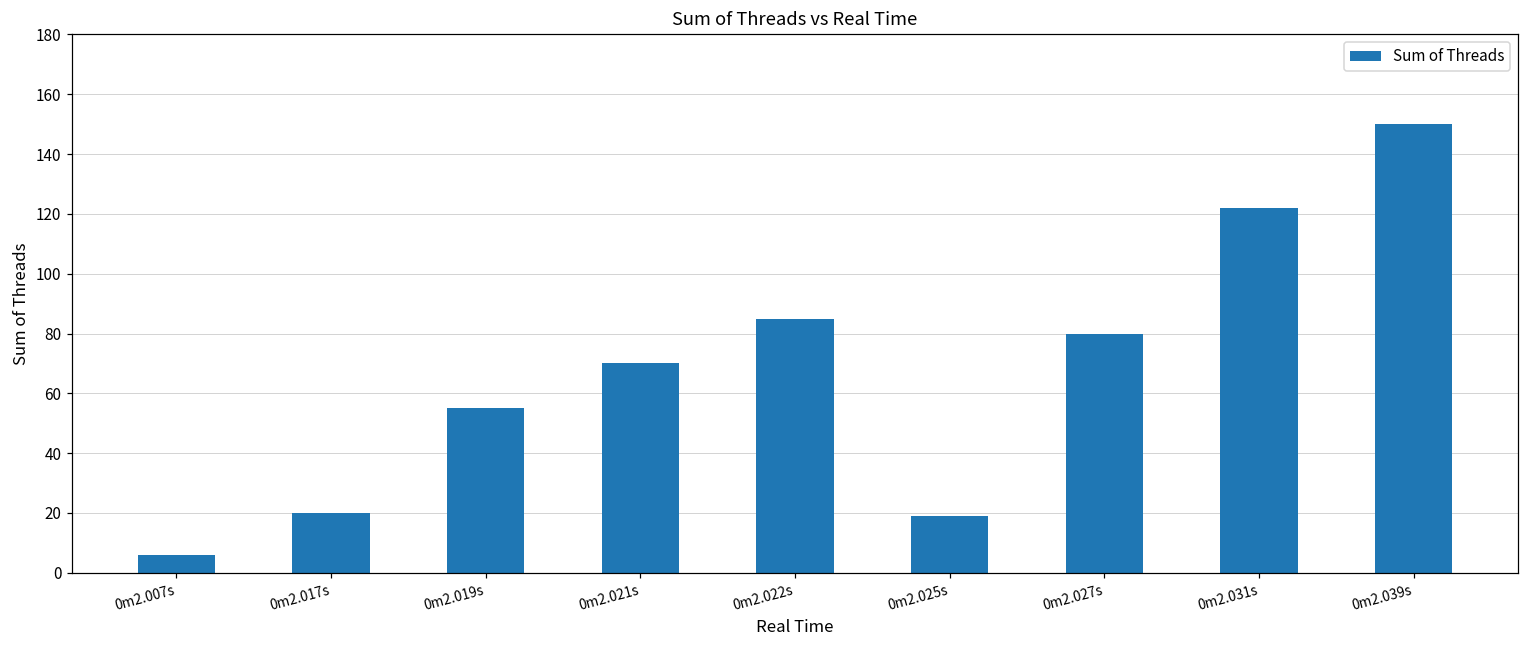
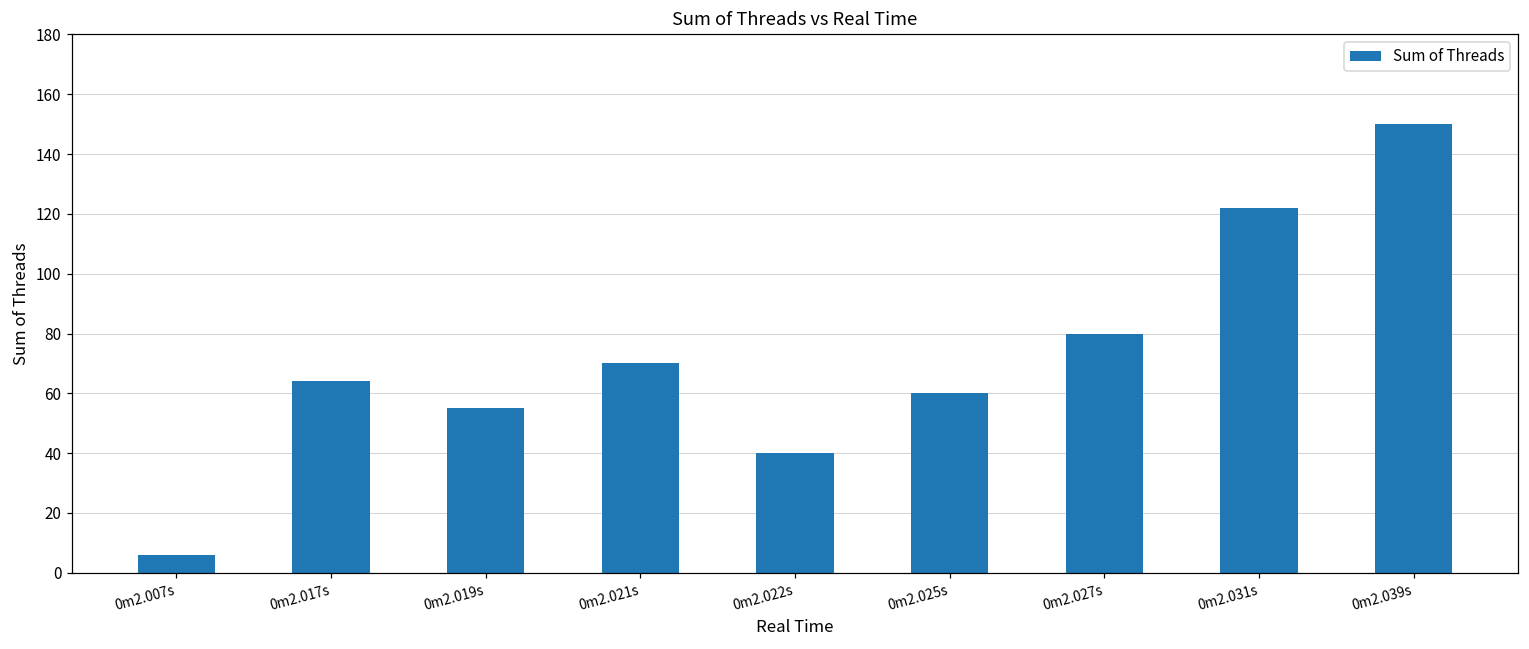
0m2.017s: 20 -> 64
0m2.022s: 85 -> 40
0m2.025s: 19 -> 60
